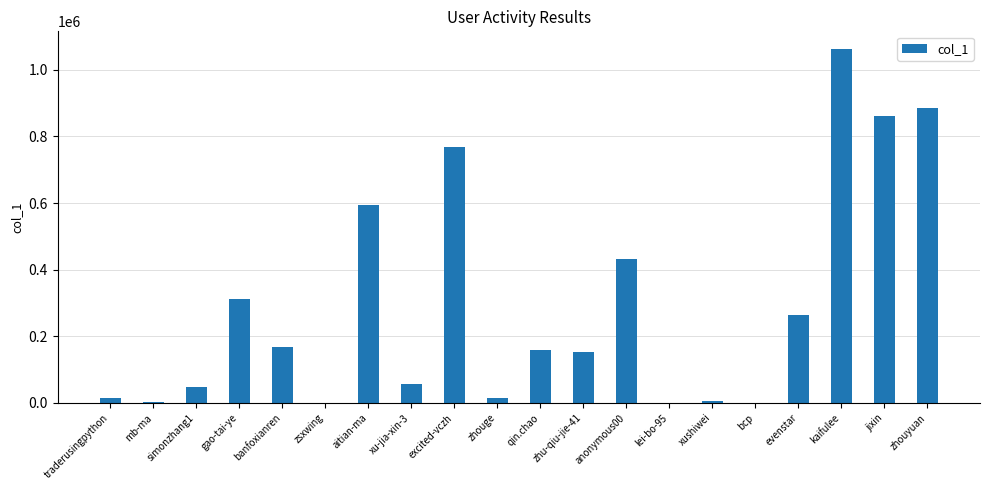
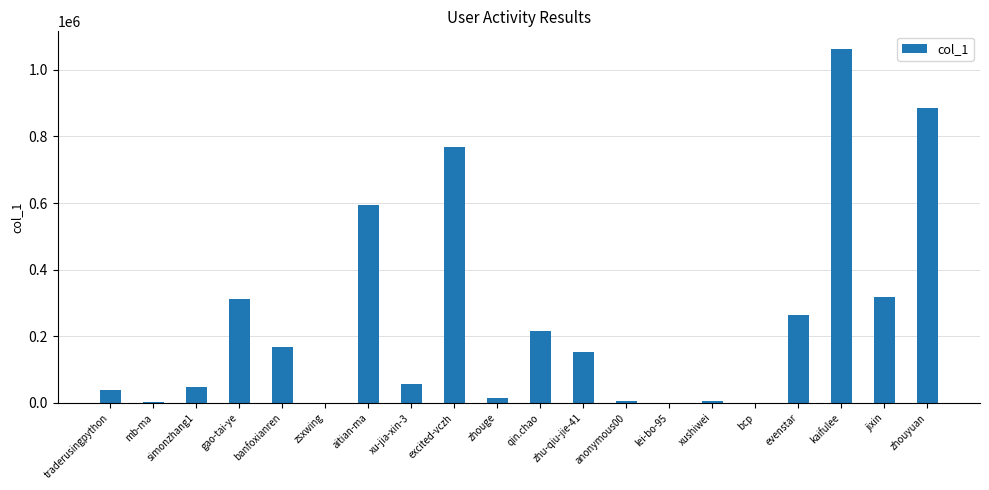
traderusingpython: 20000 -> 40000
qin.chao: 160000 -> 220000
anonymous00: 430000 -> 10000
jixin: 860000 -> 320000
